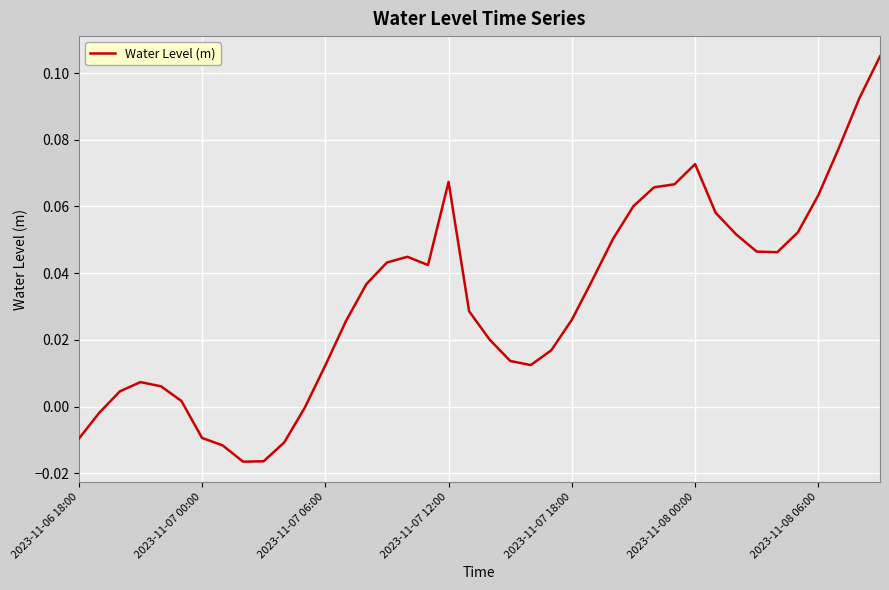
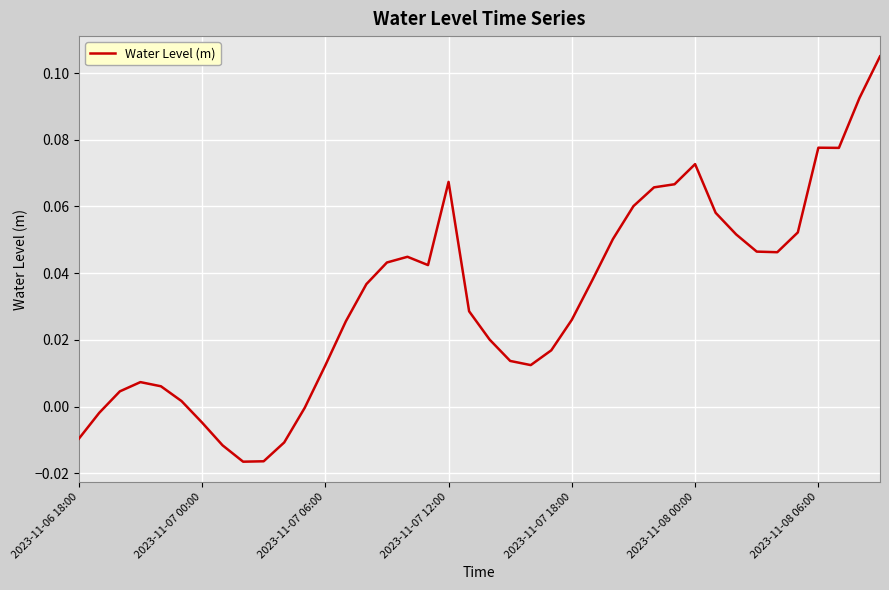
2023-11-07 00:00: -0.009 -> -0.005
2023-11-08 06:00: 0.063 -> 0.078
